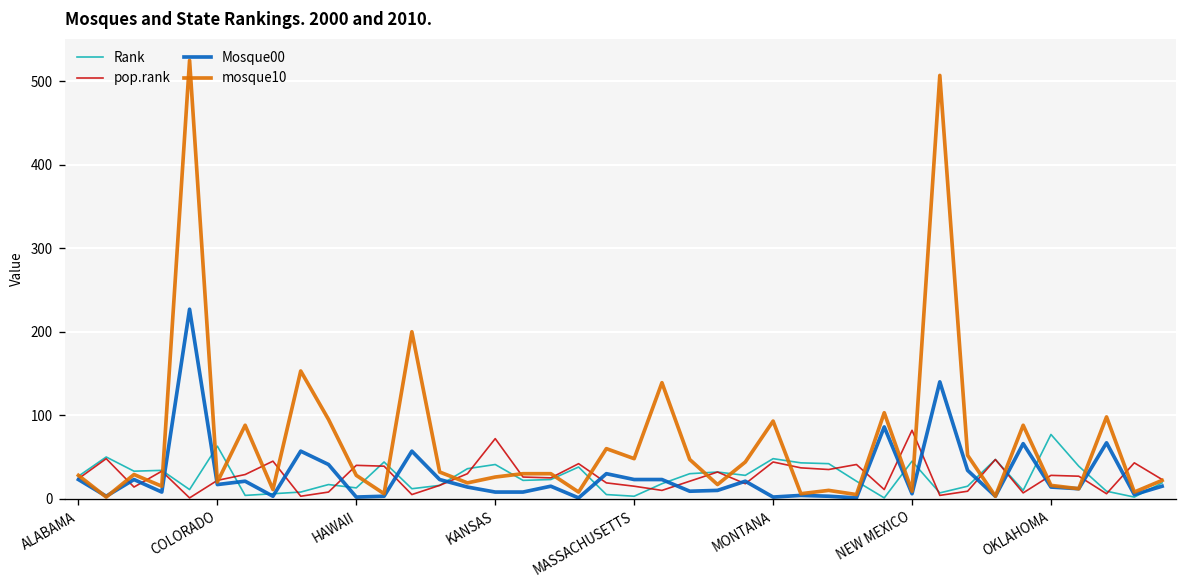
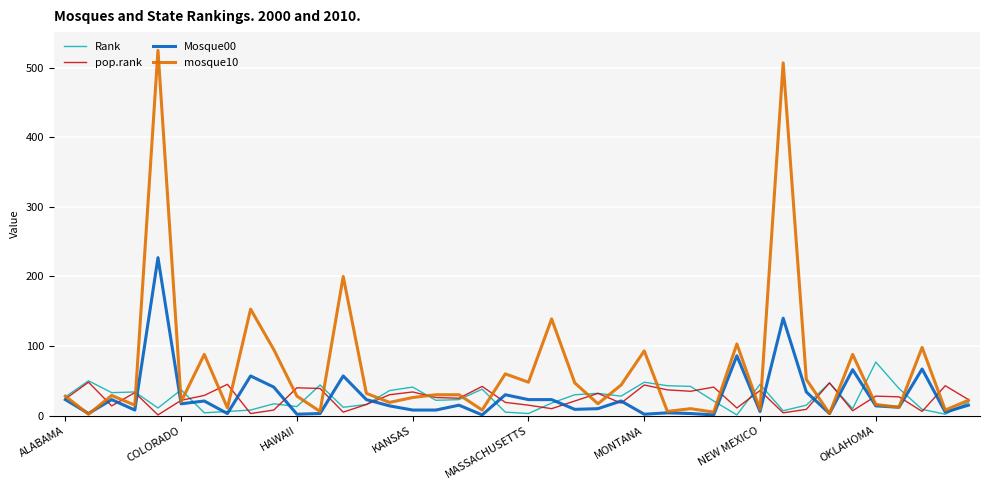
Rank, COLORADO: 60 -> 40
pop.rank, KANSAS: 70 -> 30
pop.rank, NEW MEXICO: 80 -> 40
